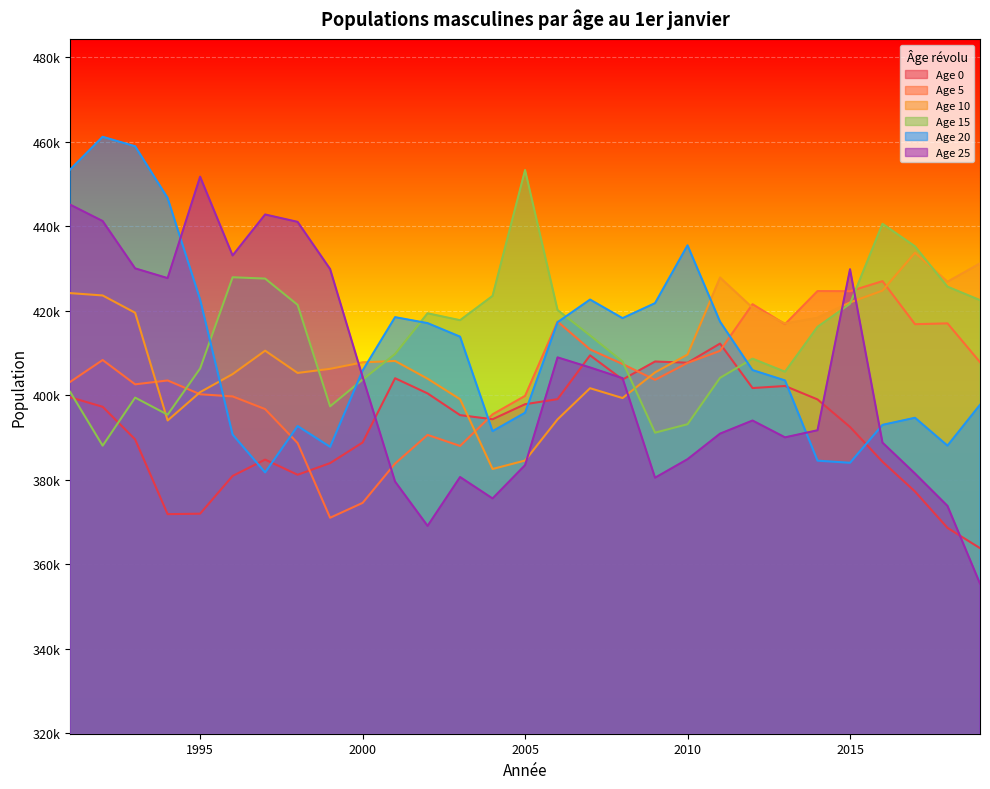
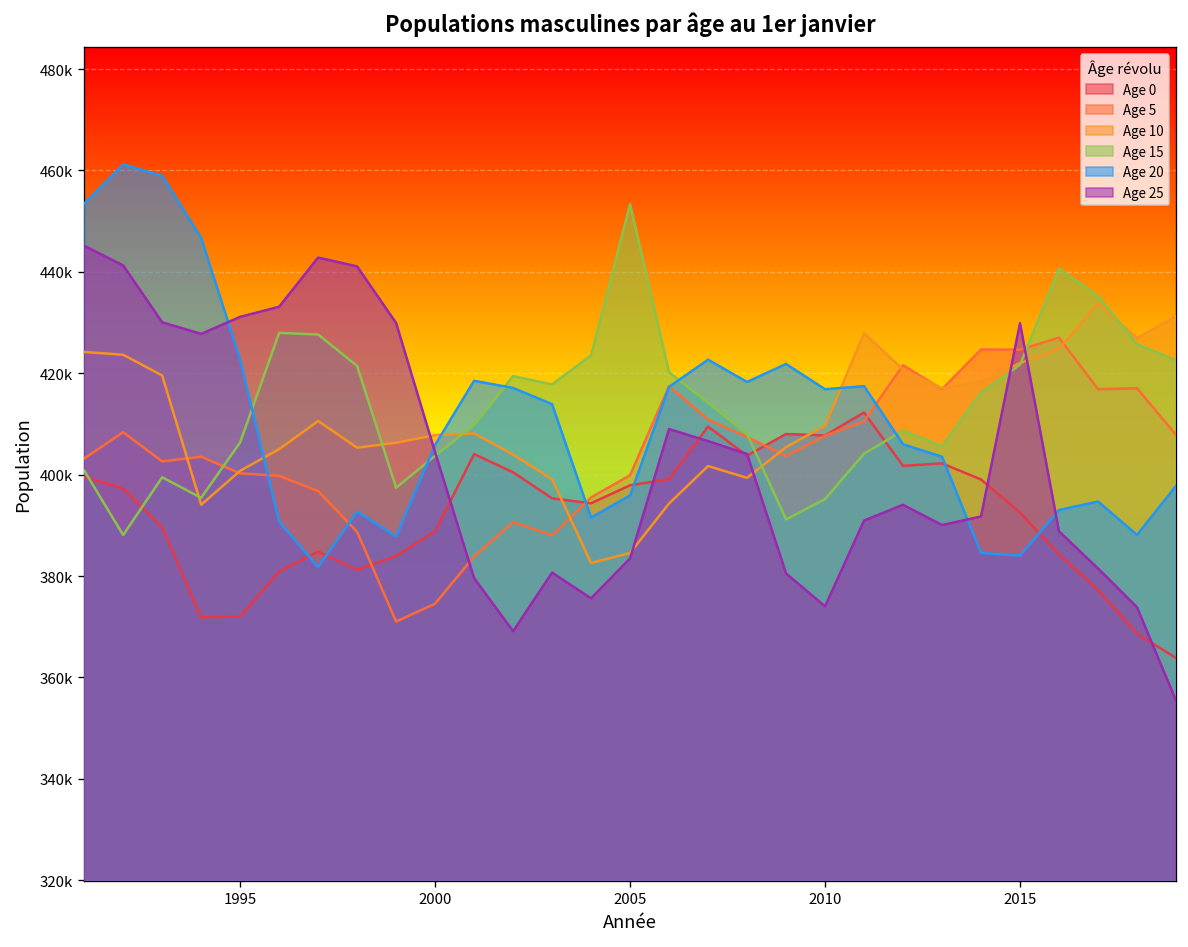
Age 25, 1995: 452000 -> 431000
Age 15, 2010: 393000 -> 395000
Age 20, 2010: 436000 -> 417000
Age 25, 2010: 385000 -> 374000
